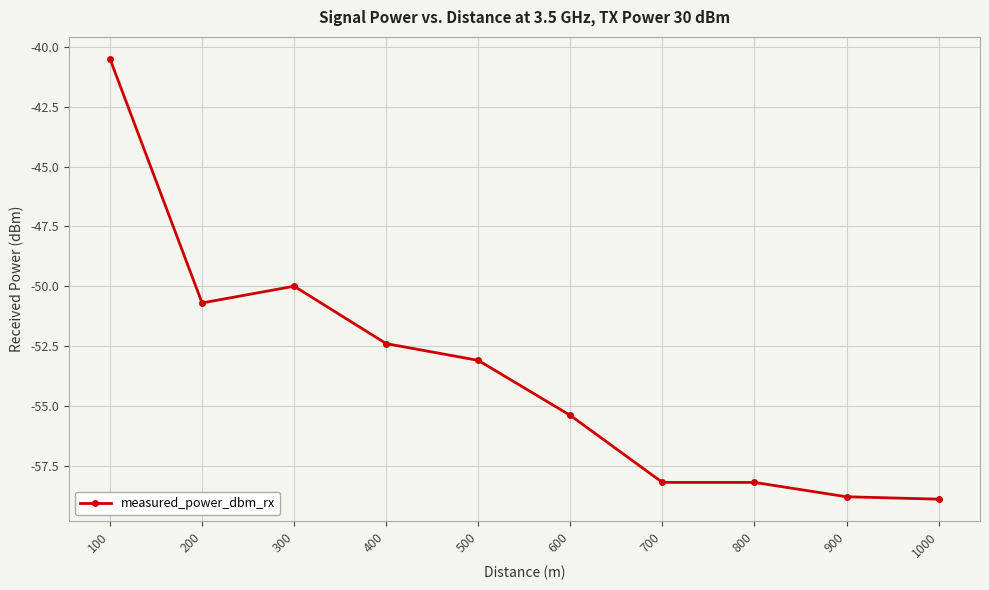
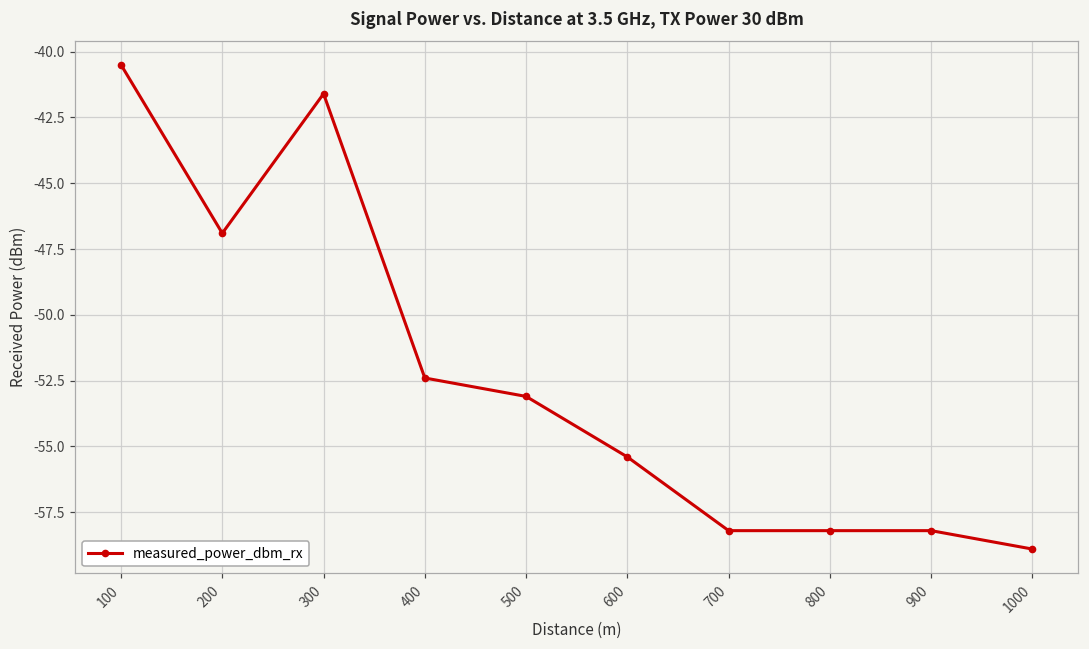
200: -50.7 -> -46.9
300: -50.0 -> -41.6
900: -58.8 -> -58.2
